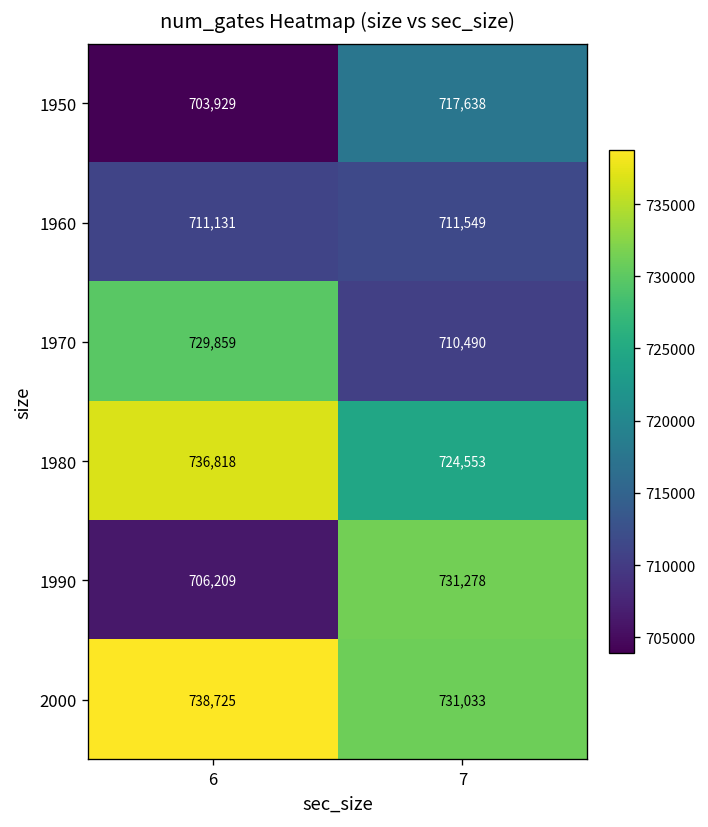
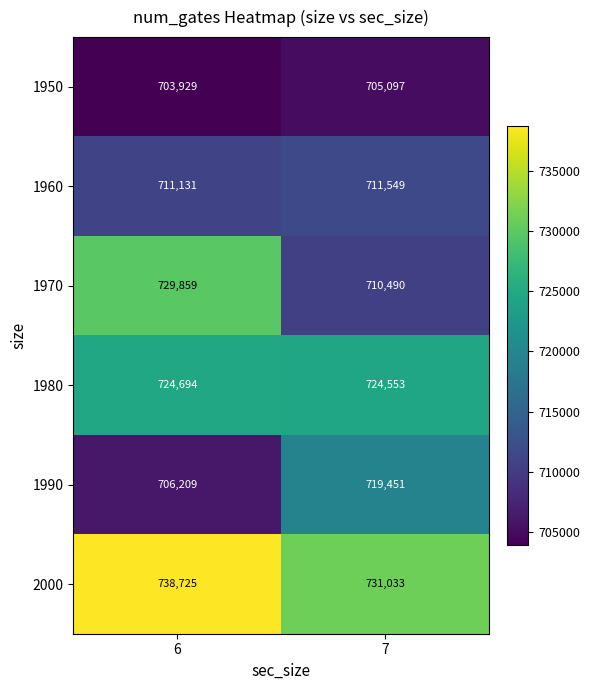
1950, 7: 717,638 -> 705,097
1980, 6: 736,818 -> 724,694
1990, 7: 731,278 -> 719,451
